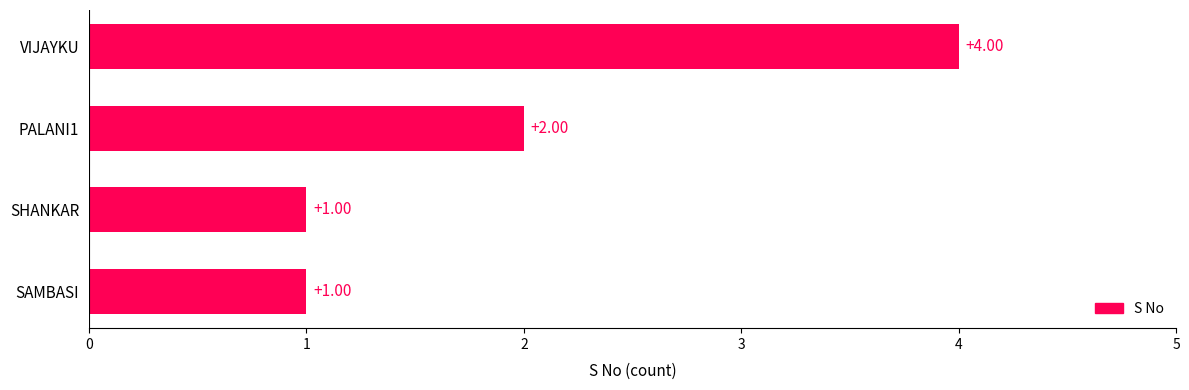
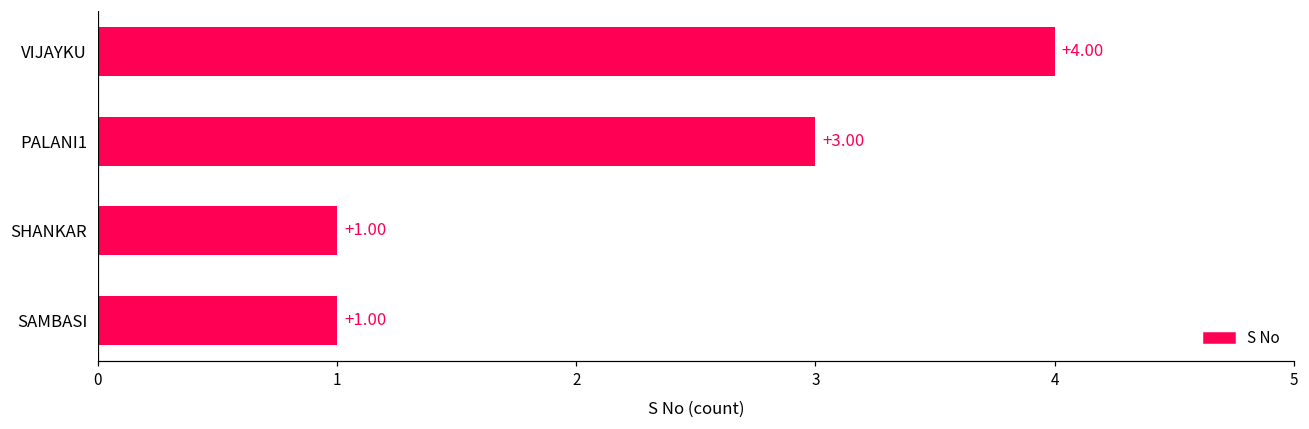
PALANI1: +2.00 -> +3.00
